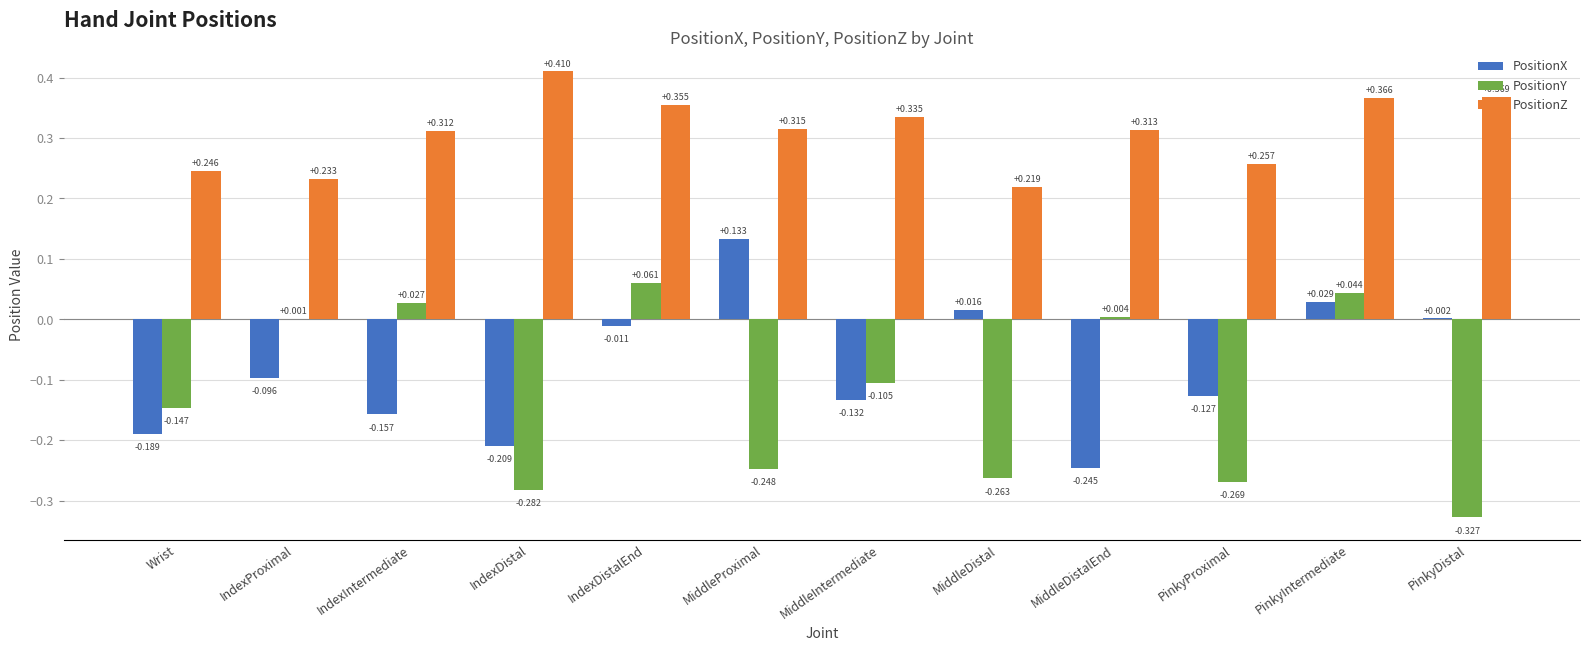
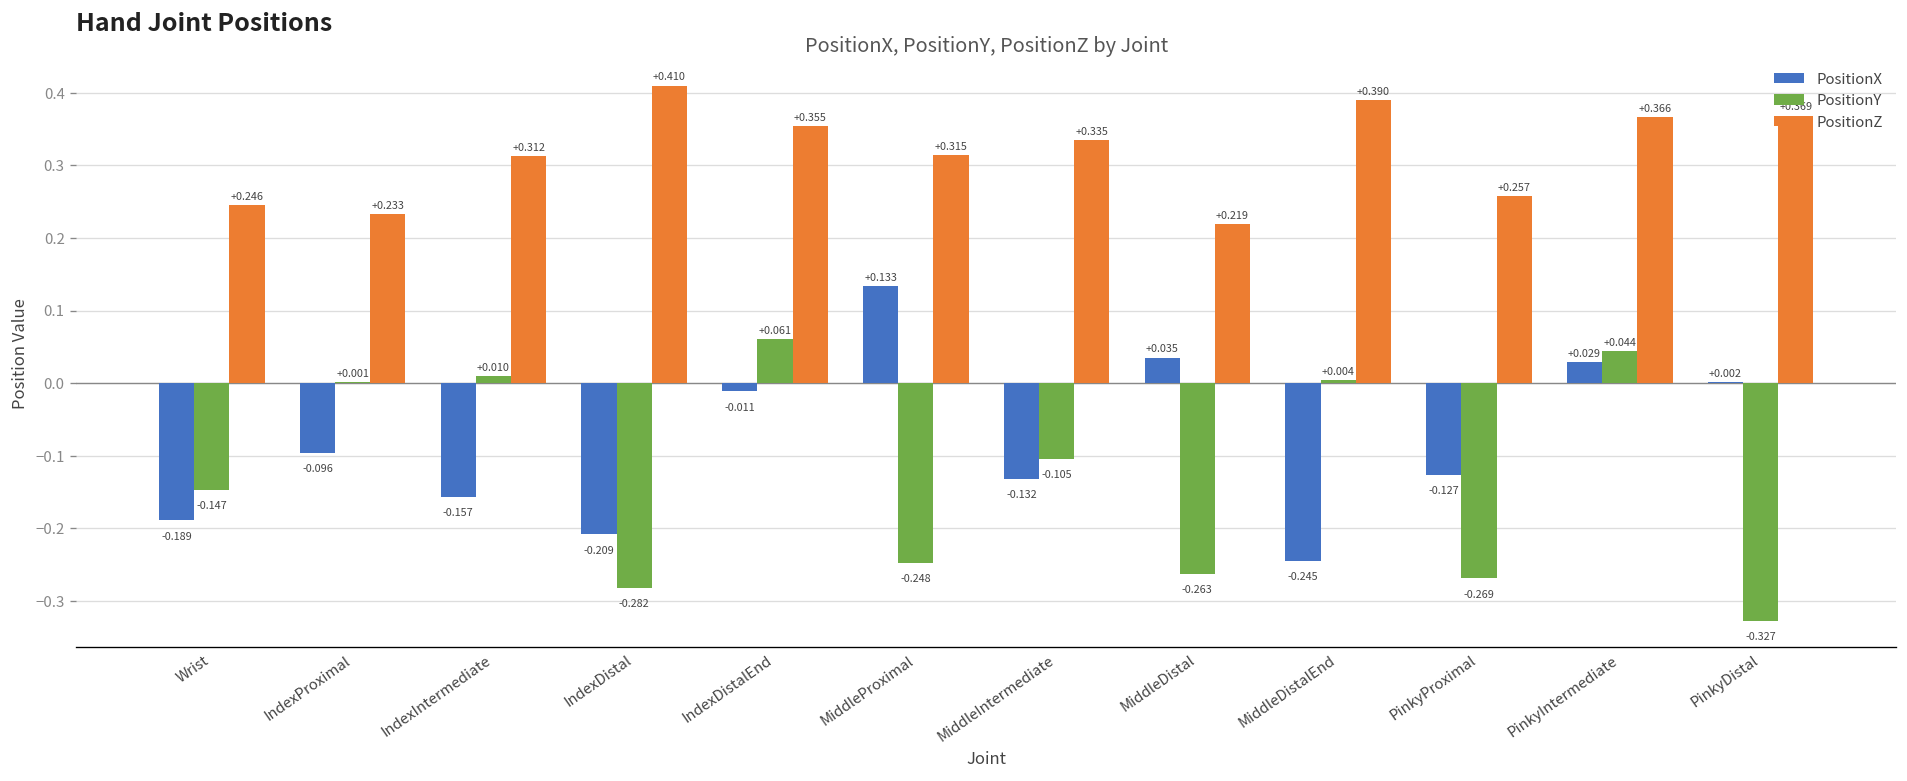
PositionY, IndexIntermediate: +0.027 -> +0.010
PositionX, MiddleDistal: +0.016 -> +0.035
PositionZ, MiddleDistalEnd: +0.313 -> +0.390
